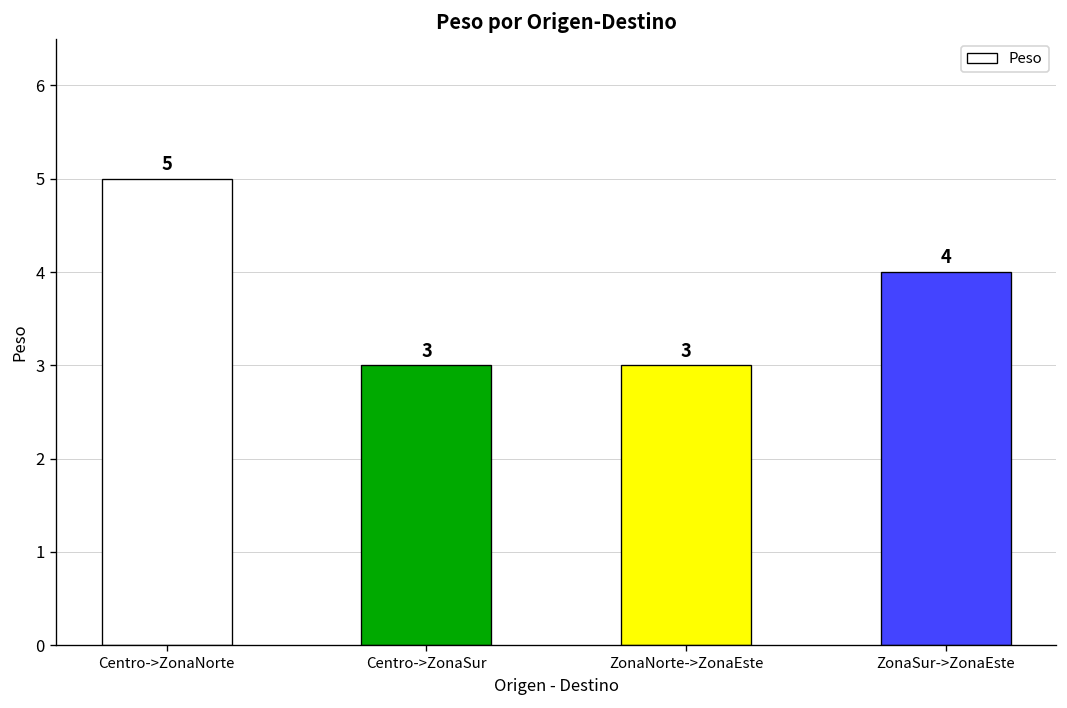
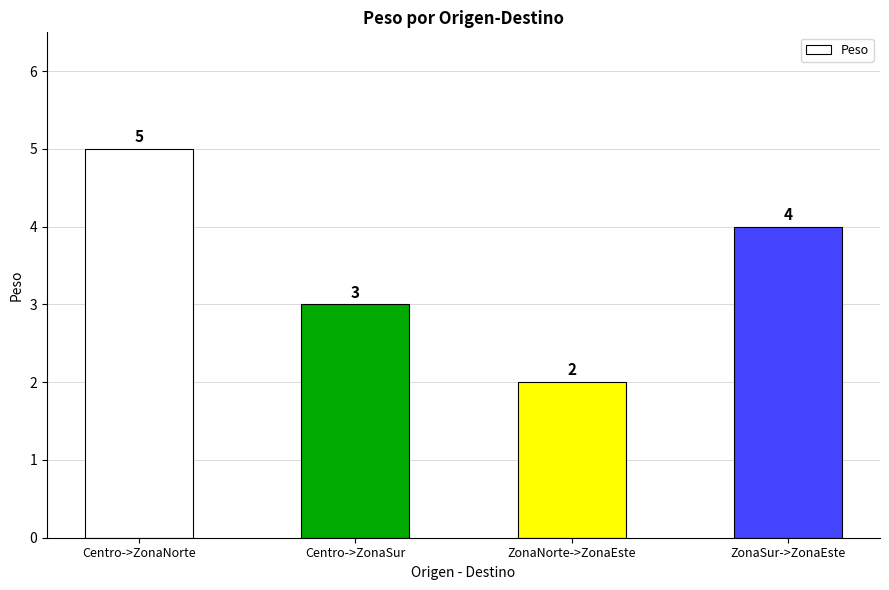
ZonaNorte->ZonaEste: 3 -> 2
